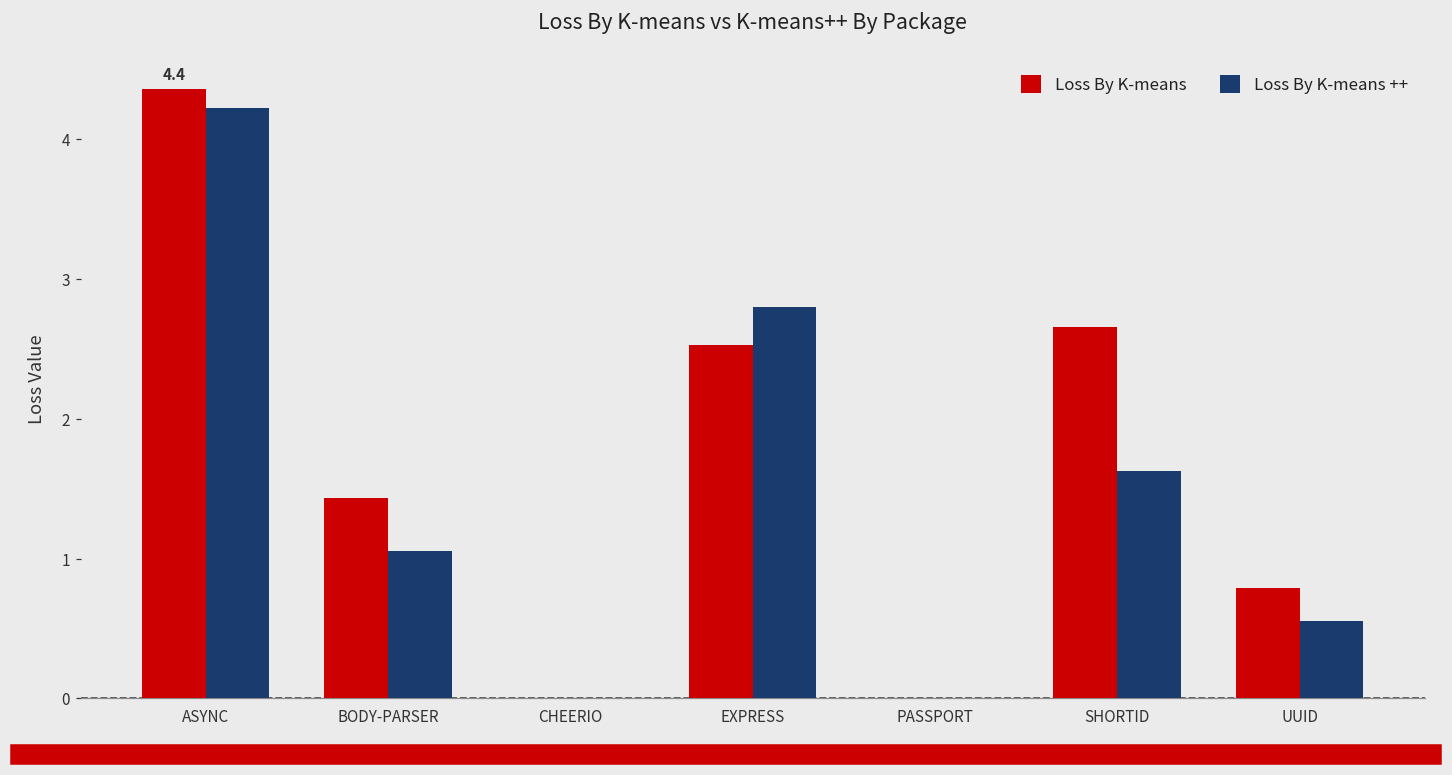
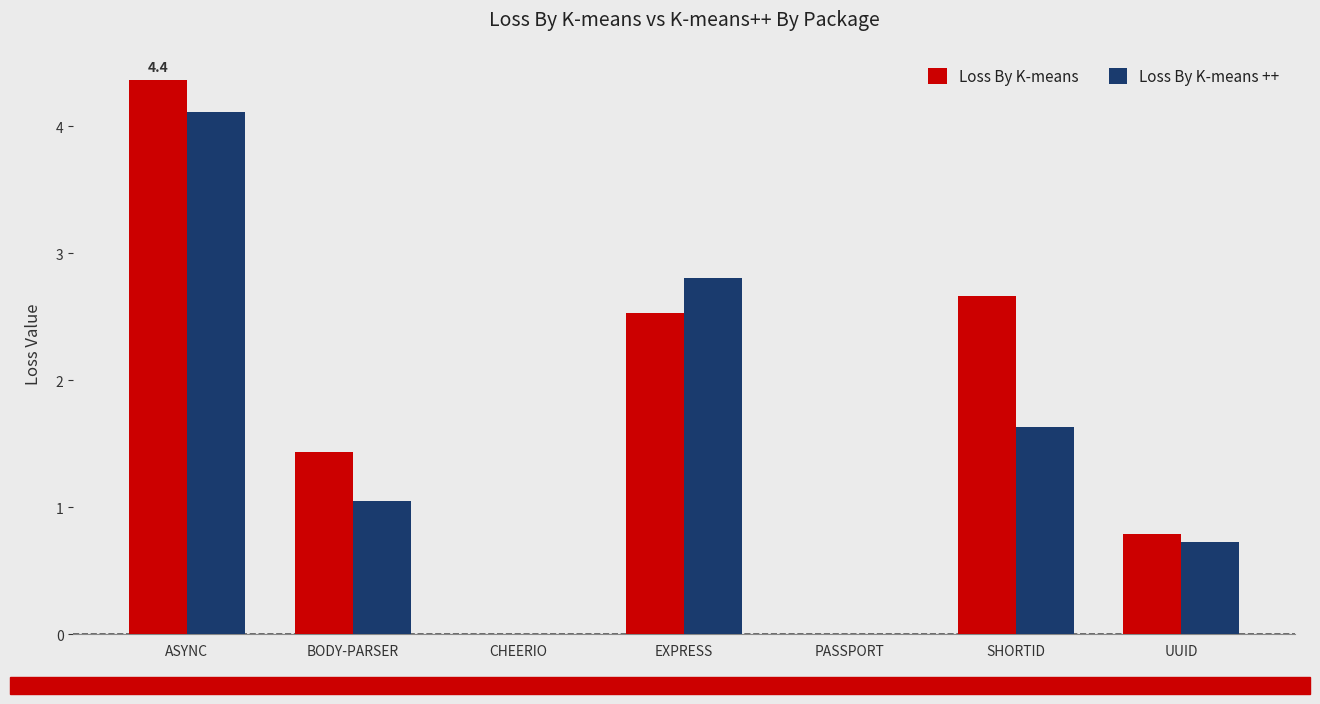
Loss By K-means ++, ASYNC: 4.23 -> 4.11
Loss By K-means ++, UUID: 0.55 -> 0.73
